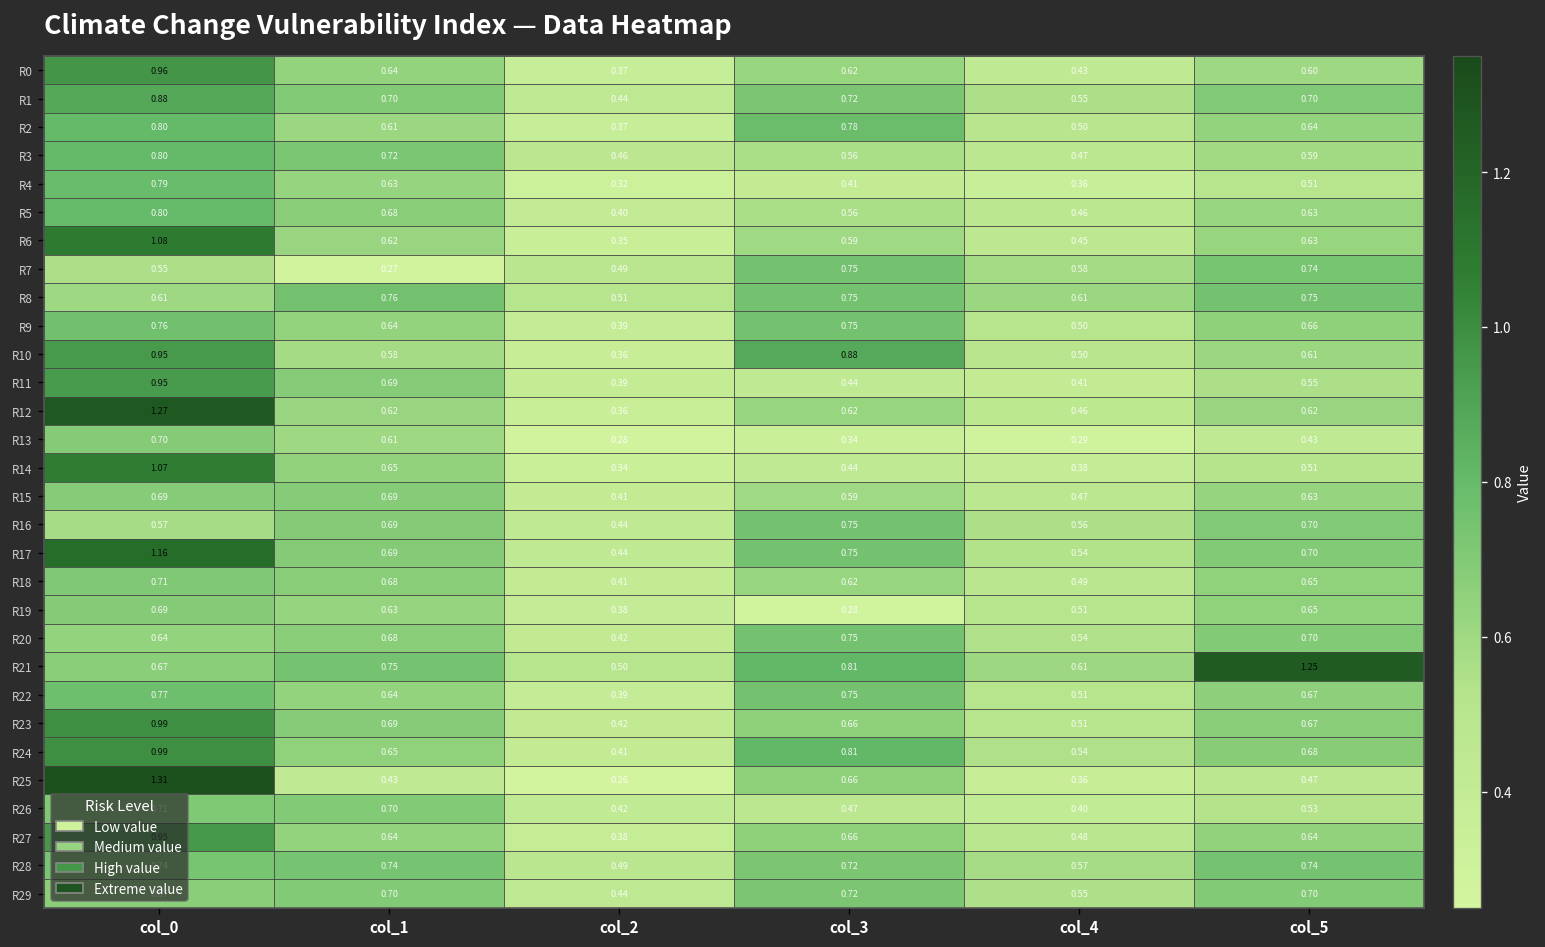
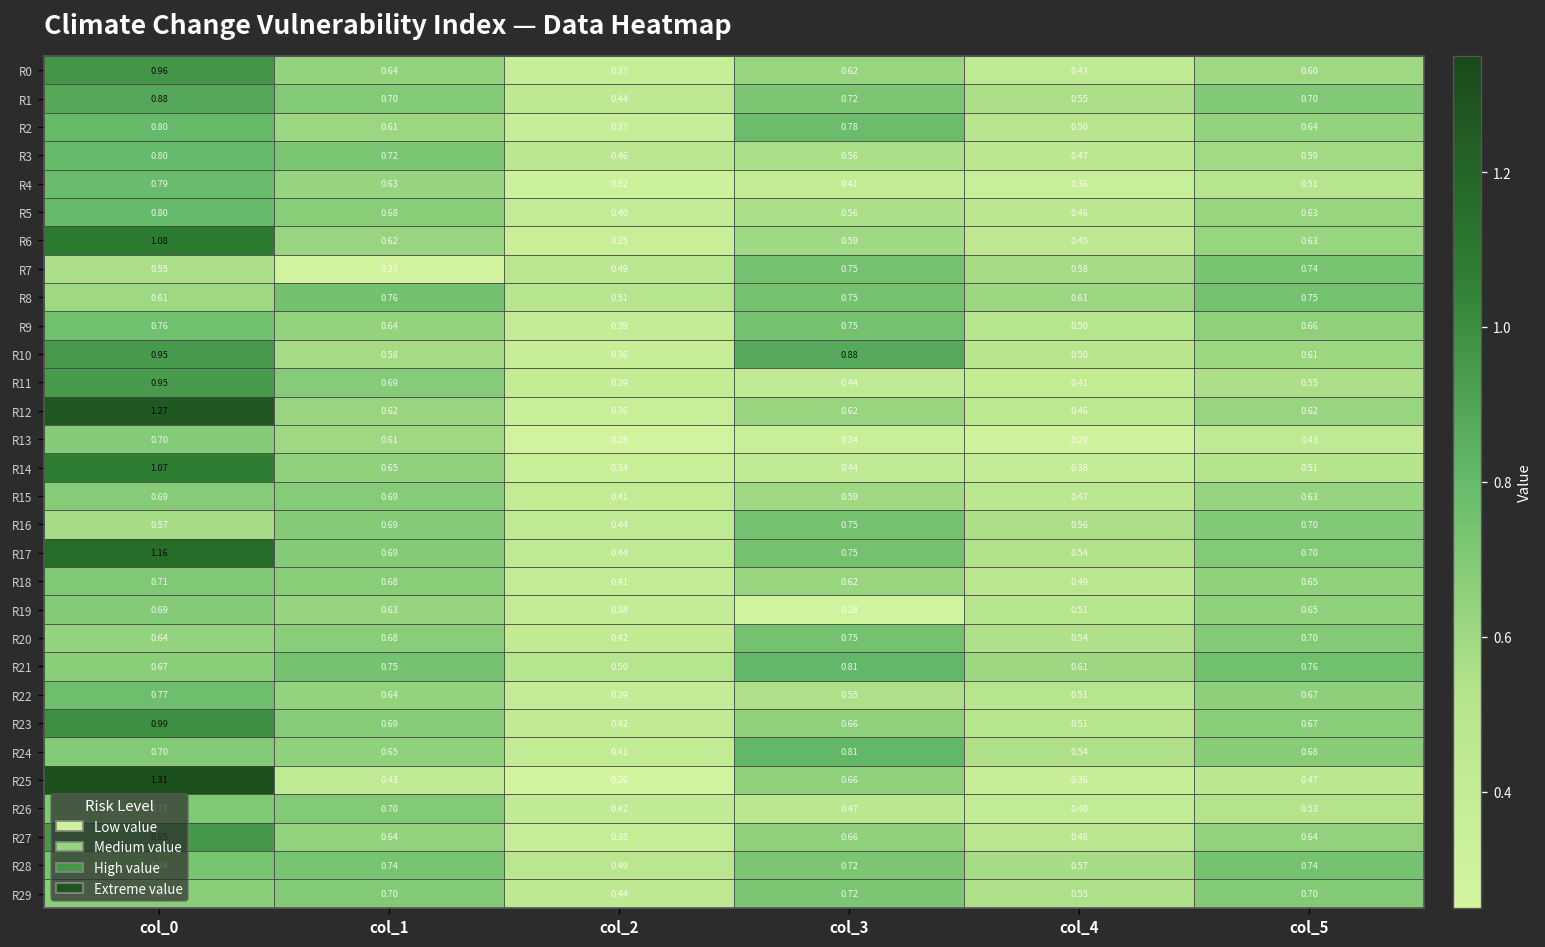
R21, col_5: 1.25 -> 0.76
R22, col_3: 0.75 -> 0.55
R24, col_0: 0.99 -> 0.70
